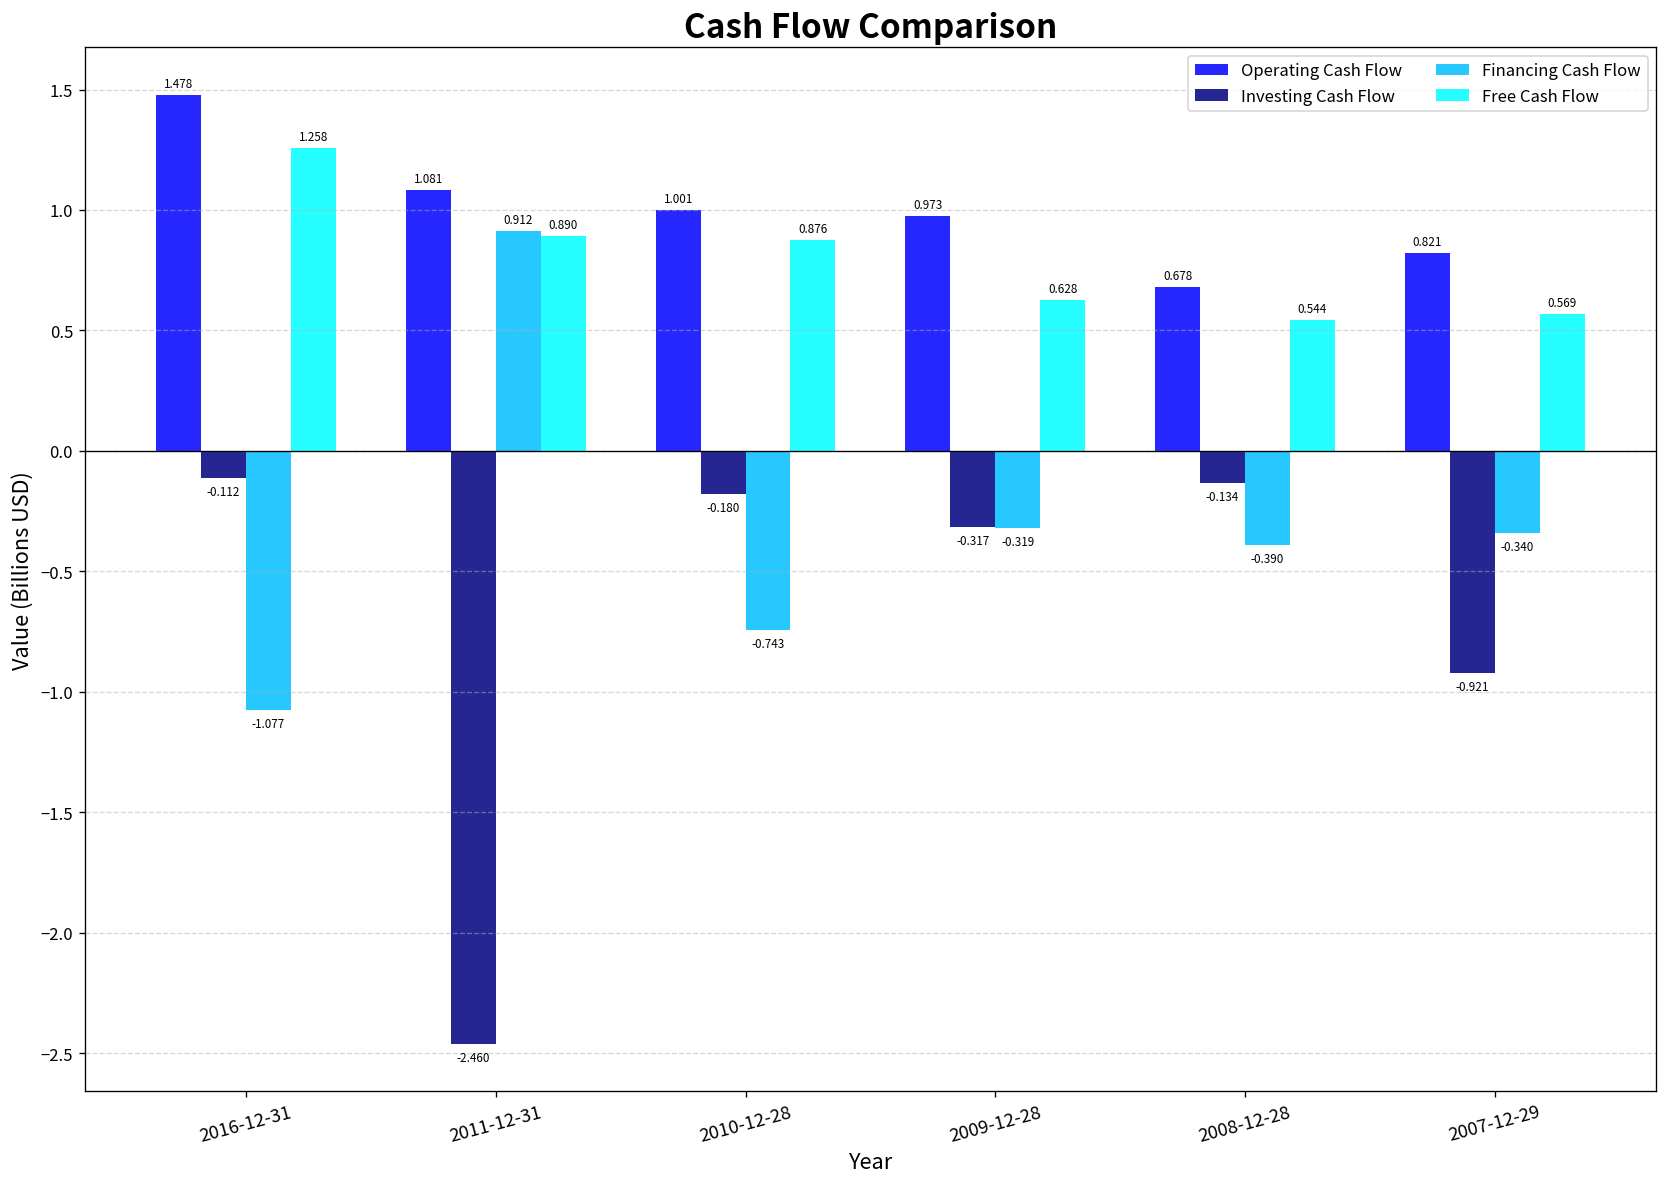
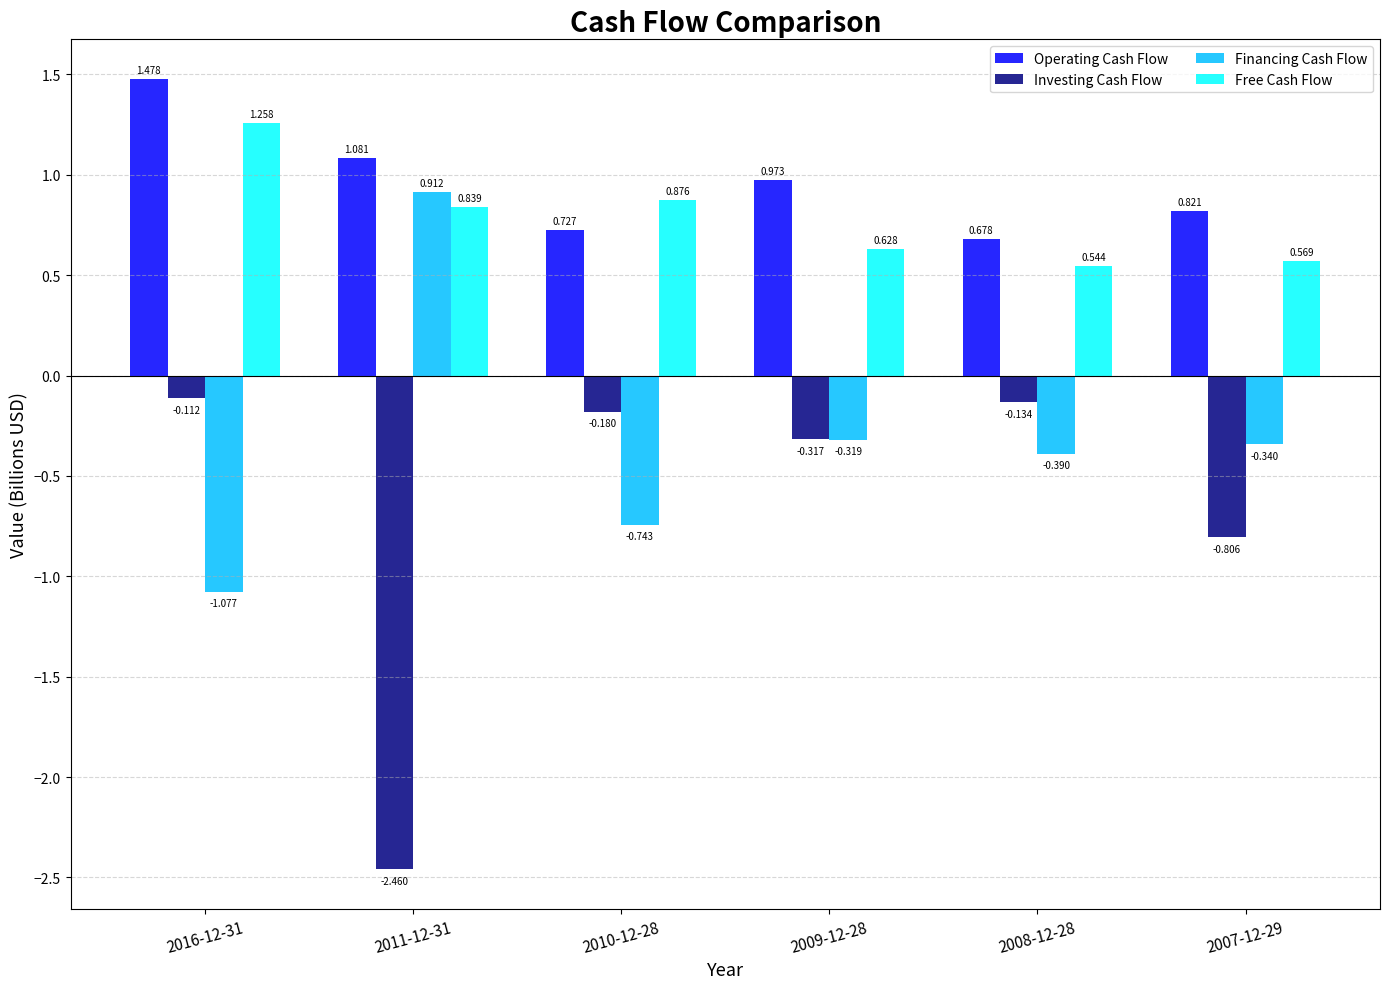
Free Cash Flow, 2011-12-31: 0.890 -> 0.839
Operating Cash Flow, 2010-12-28: 1.001 -> 0.727
Investing Cash Flow, 2007-12-29: -0.921 -> -0.806
